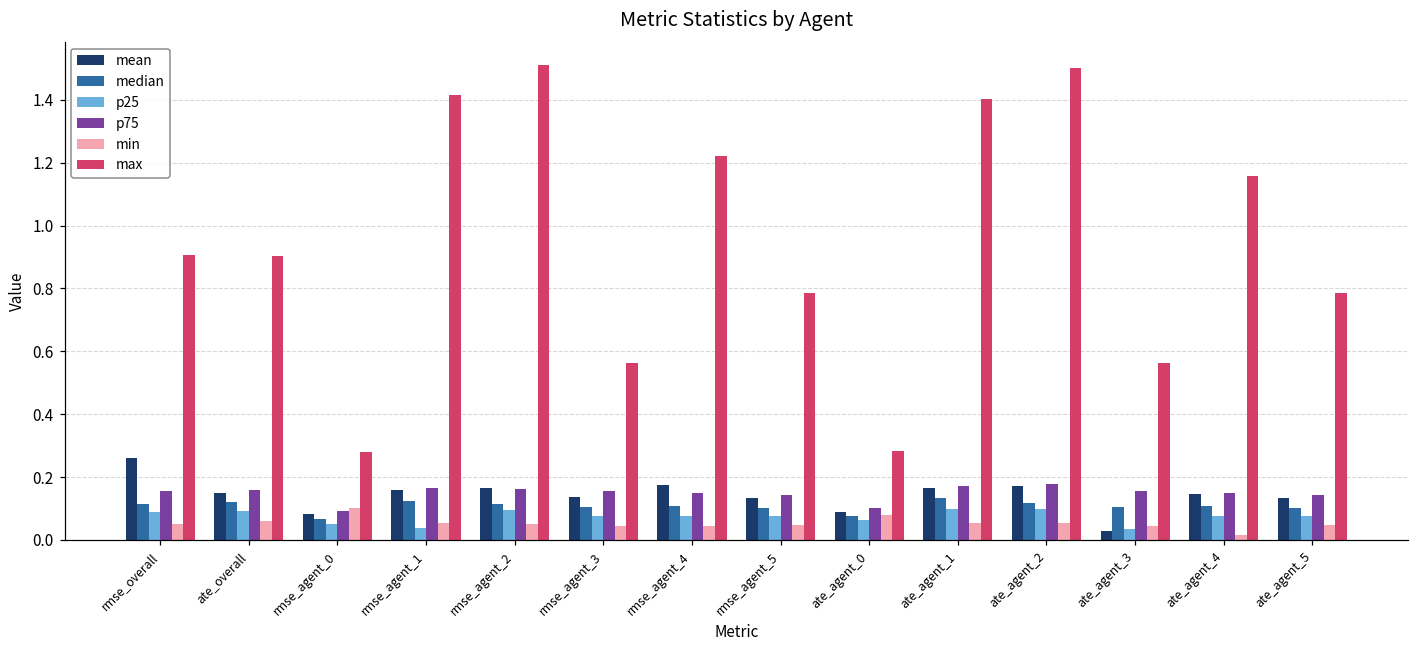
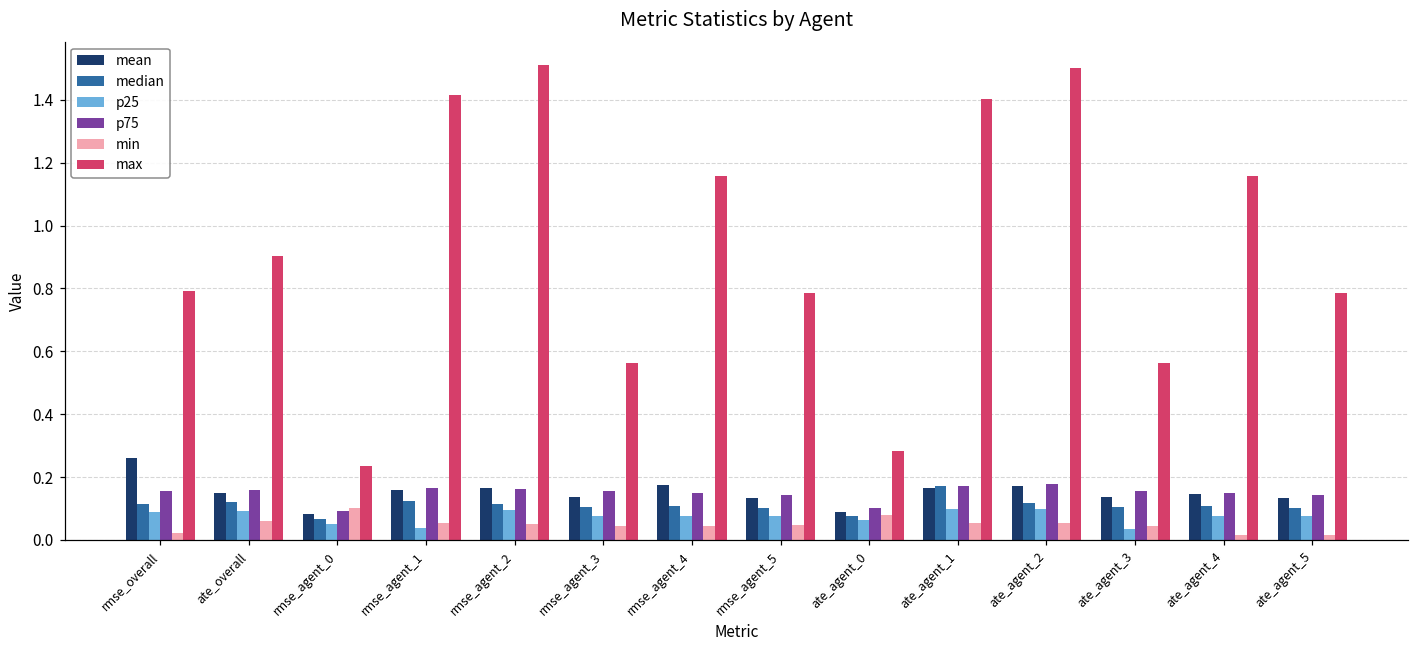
min, rmse_overall: 0.05 -> 0.02
max, rmse_overall: 0.91 -> 0.79
max, rmse_agent_0: 0.28 -> 0.23
max, rmse_agent_4: 1.22 -> 1.16
median, ate_agent_1: 0.13 -> 0.17
mean, ate_agent_3: 0.03 -> 0.14
min, ate_agent_5: 0.05 -> 0.02
